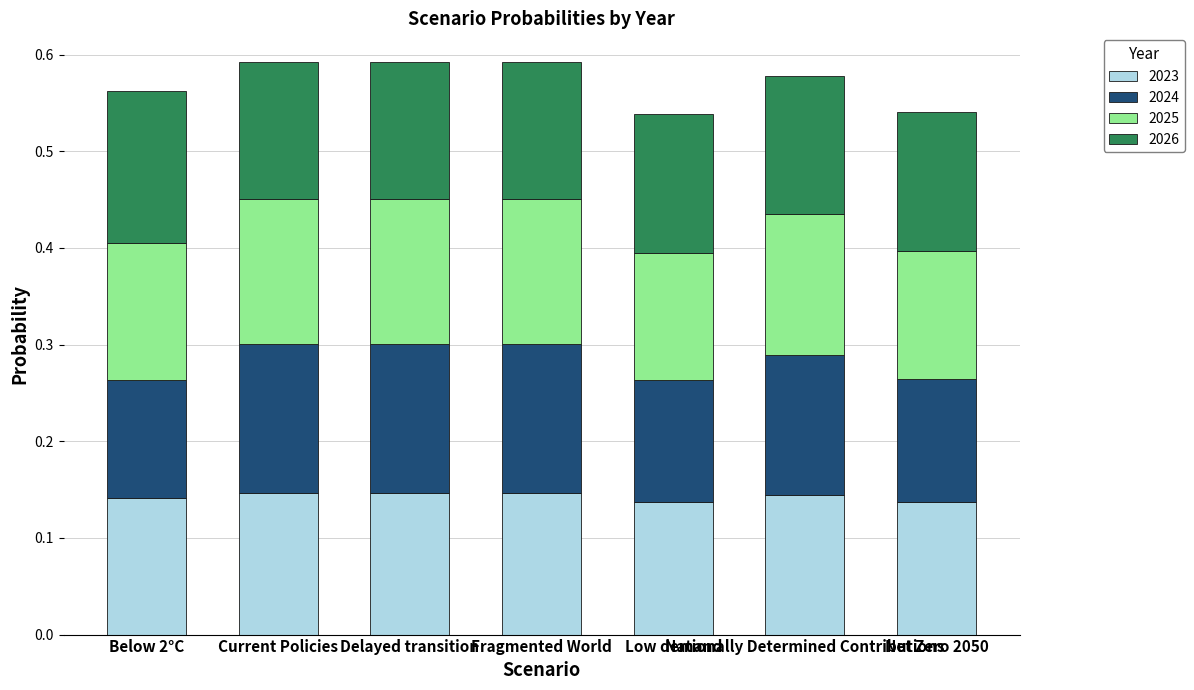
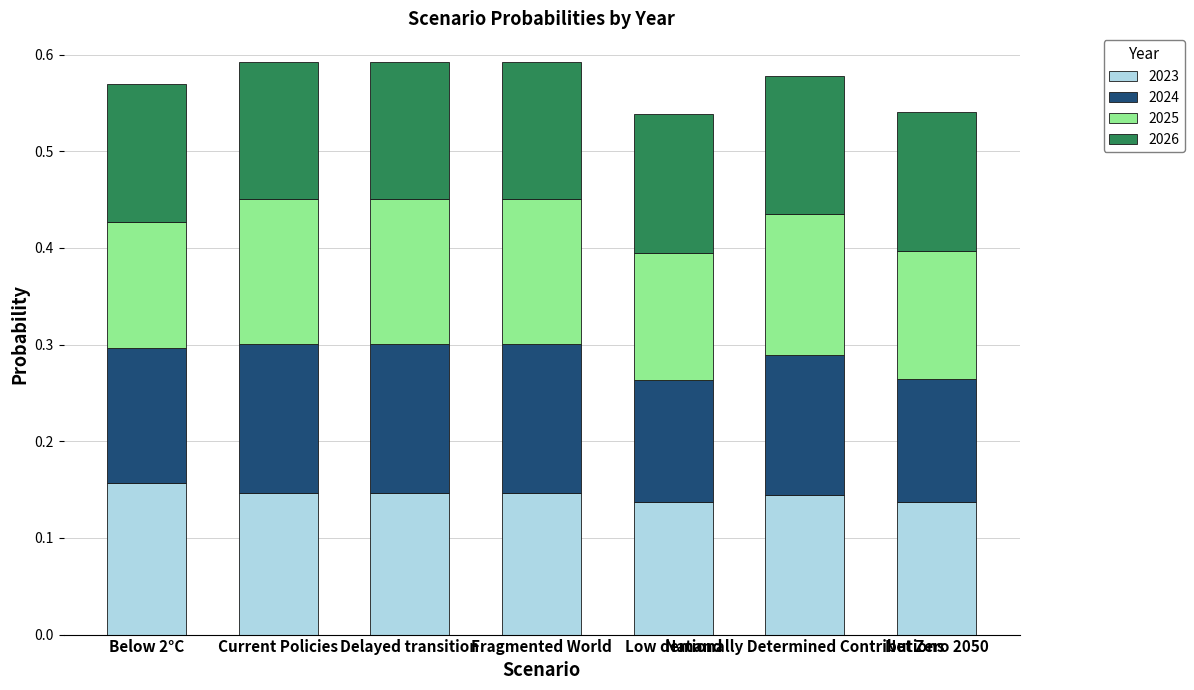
2023, Below 2°C: 0.14 -> 0.16
2024, Below 2°C: 0.12 -> 0.14
2025, Below 2°C: 0.14 -> 0.13
2026, Below 2°C: 0.16 -> 0.14
